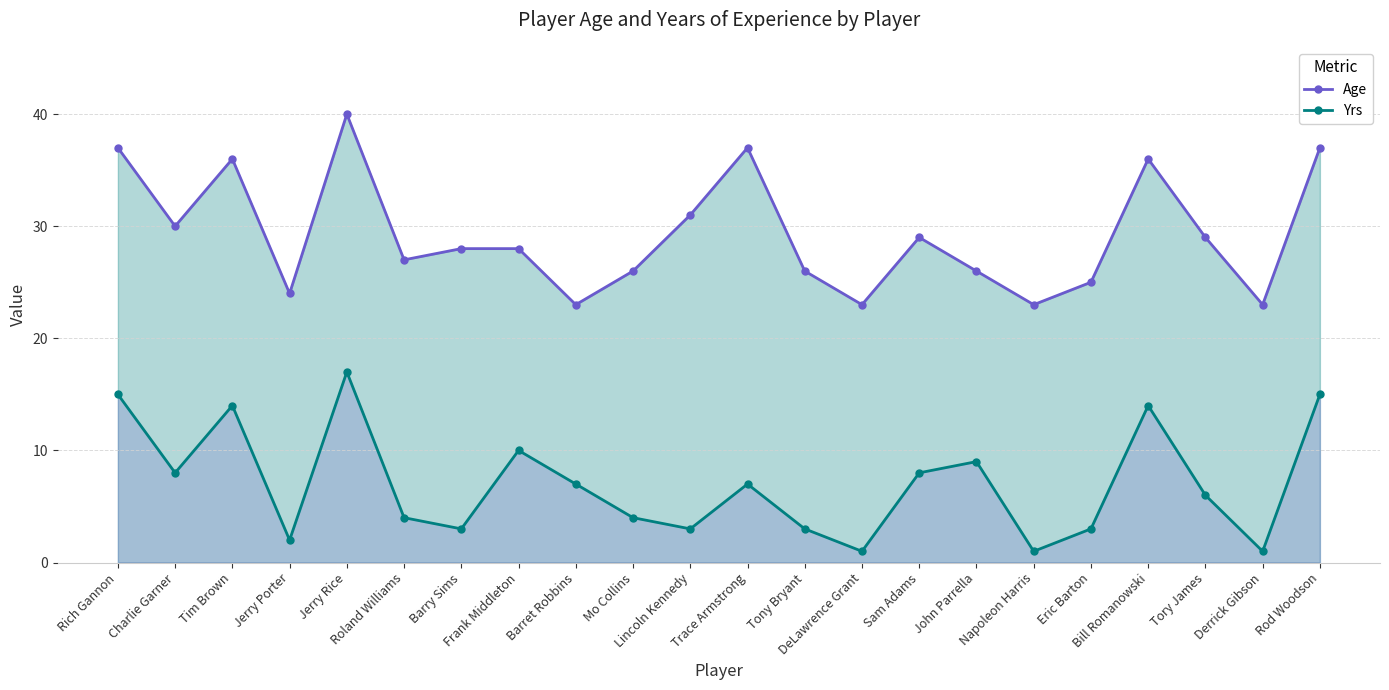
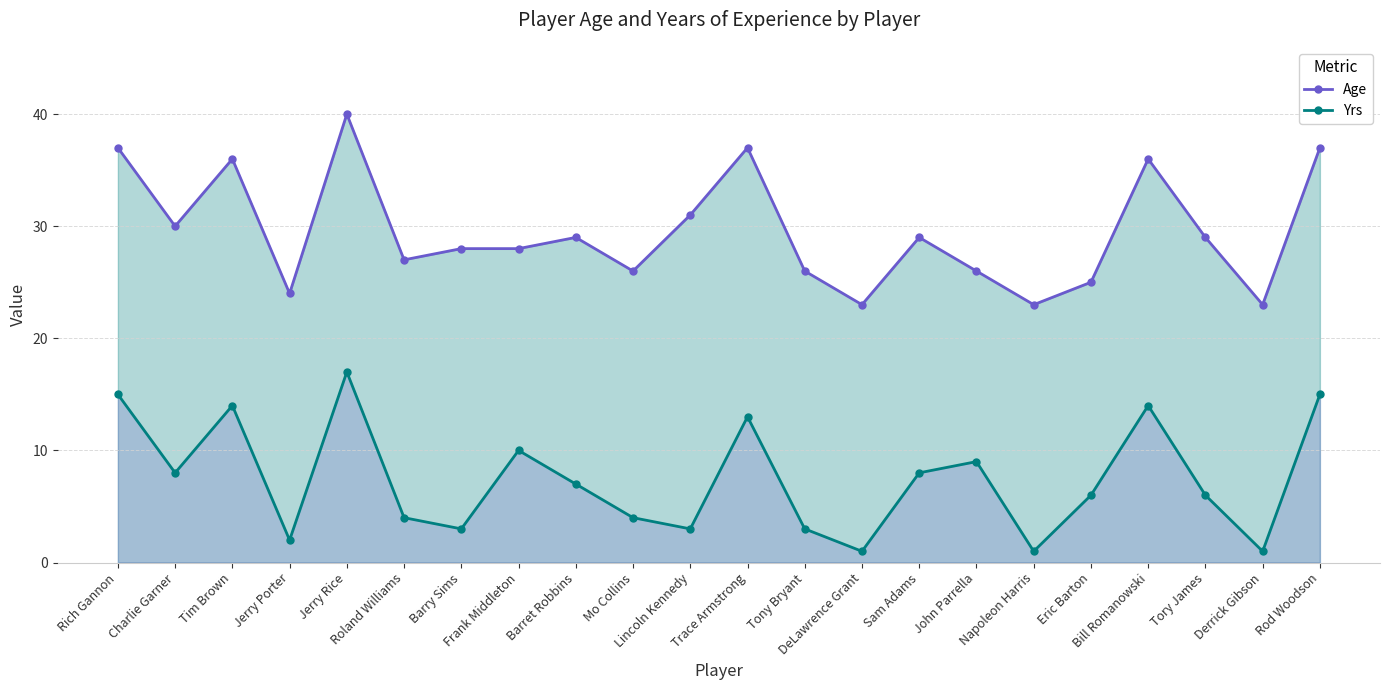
Age, Barret Robbins: 23 -> 29
Yrs, Trace Armstrong: 7 -> 13
Yrs, Eric Barton: 3 -> 6
